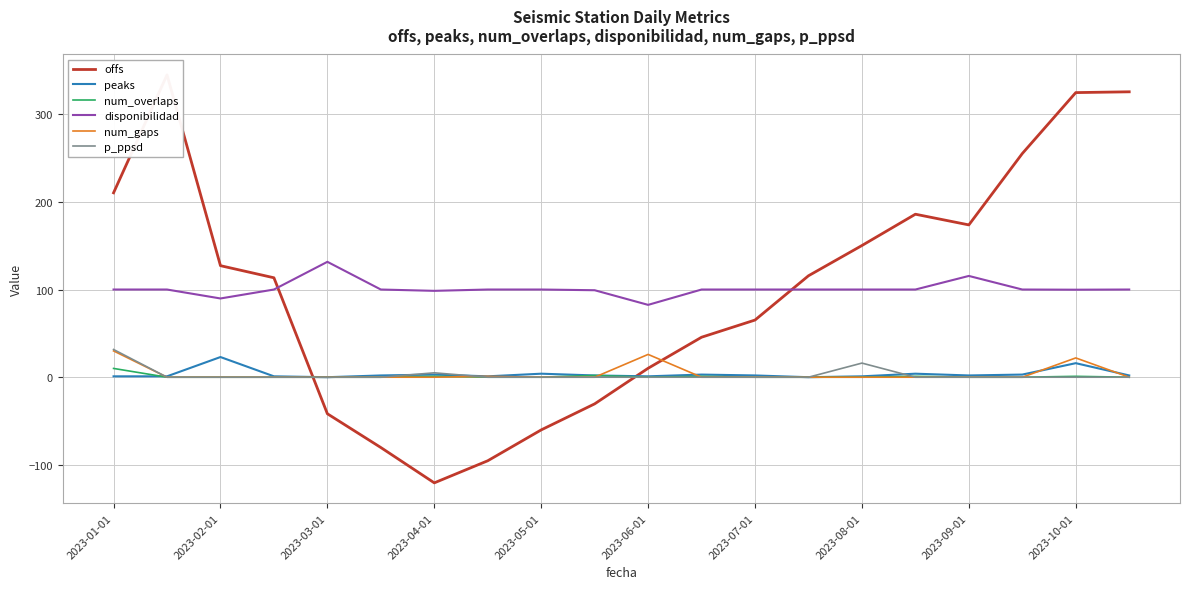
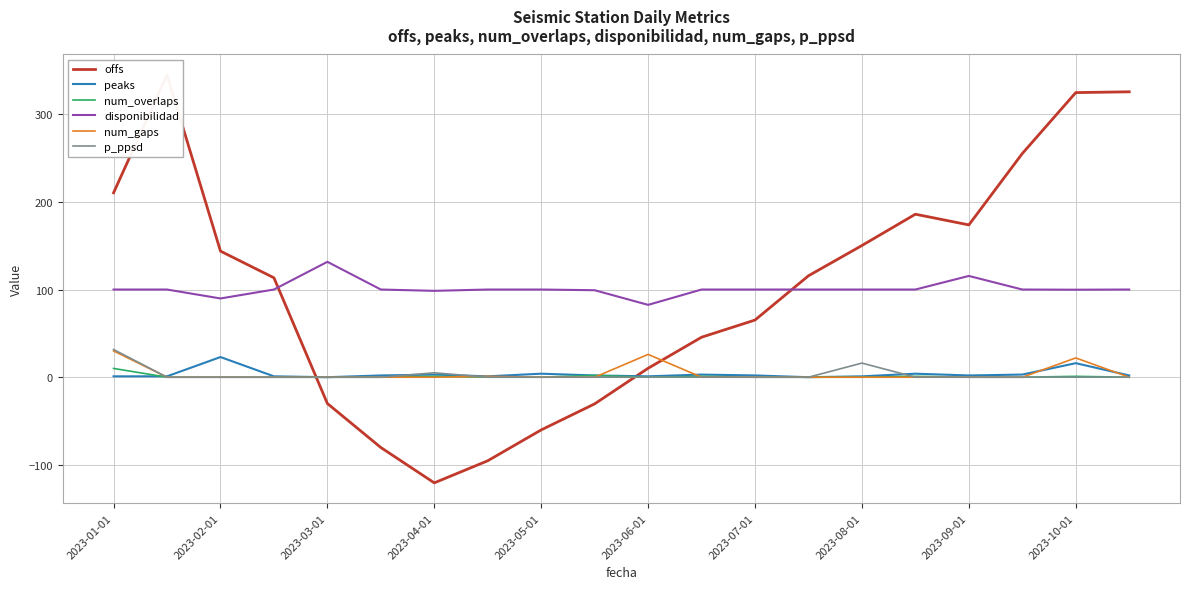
offs, 2023-02-01: 130 -> 140
offs, 2023-03-01: -40 -> -30
